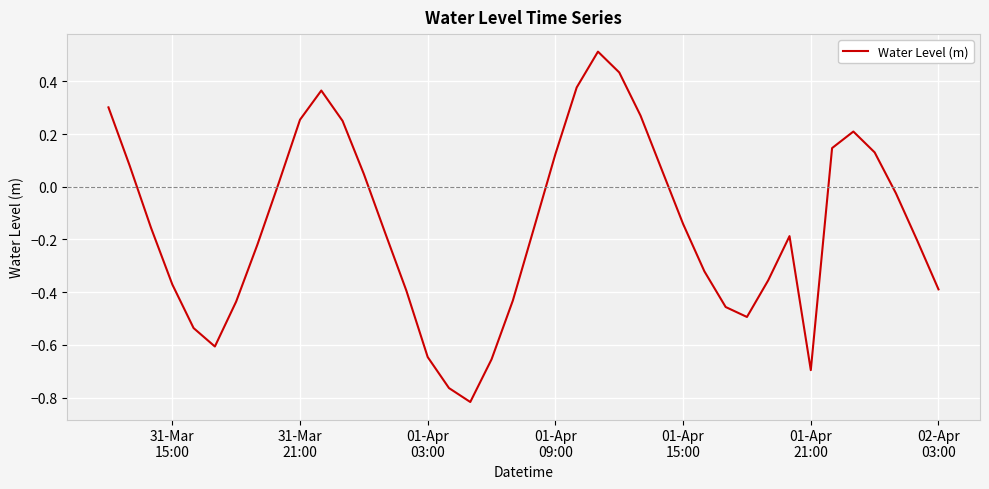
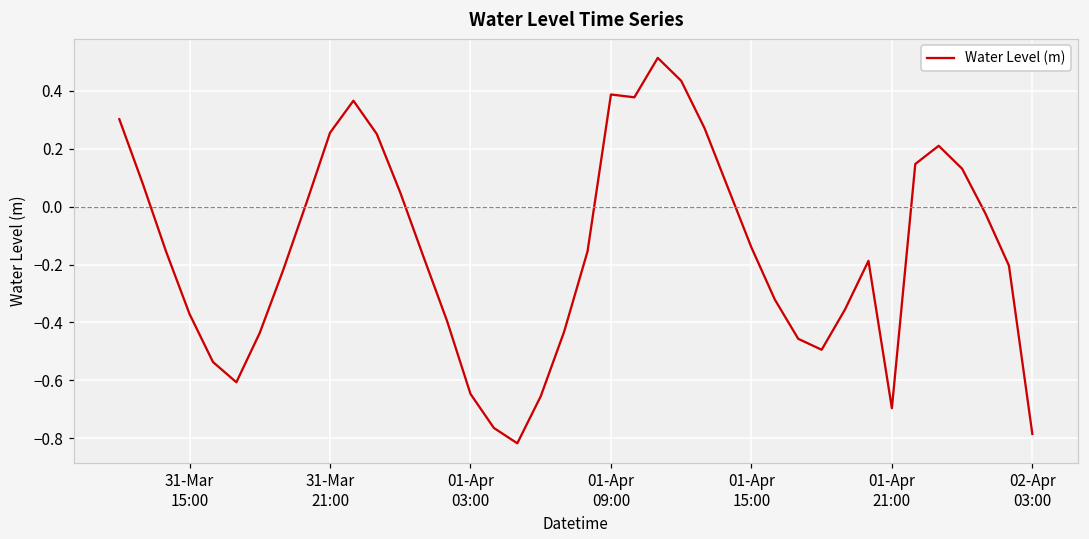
01-Apr 09:00: 0.12 -> 0.39
02-Apr 03:00: -0.39 -> -0.78
